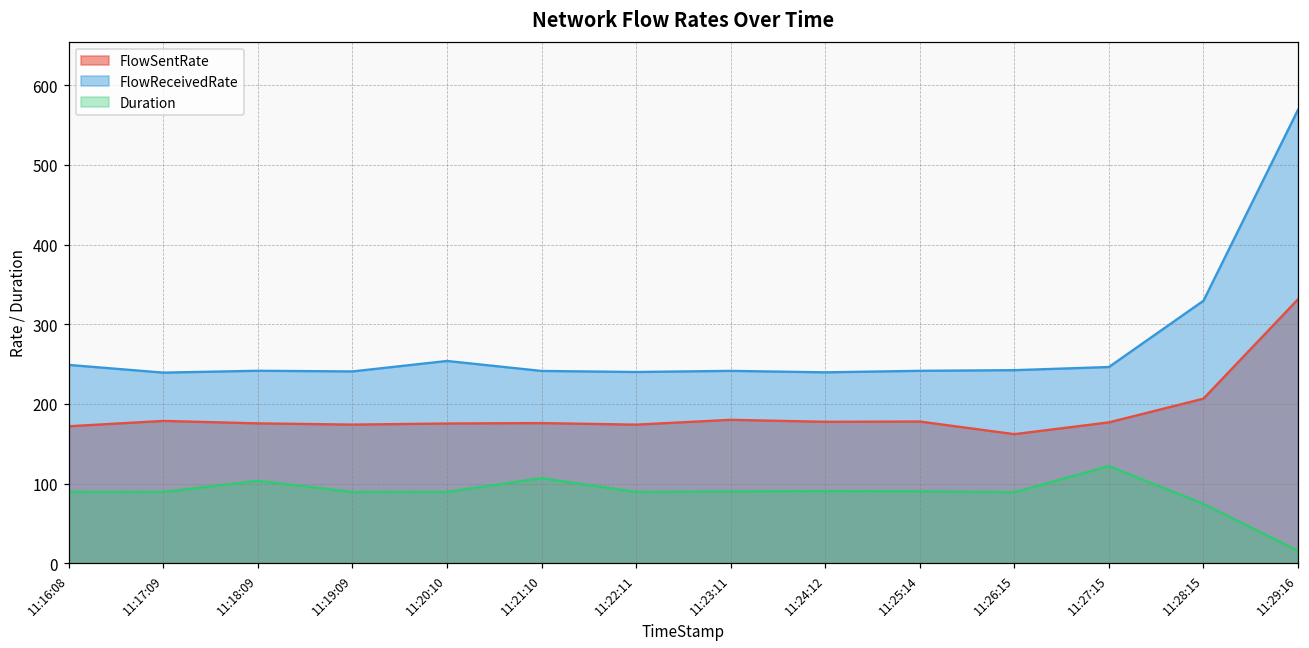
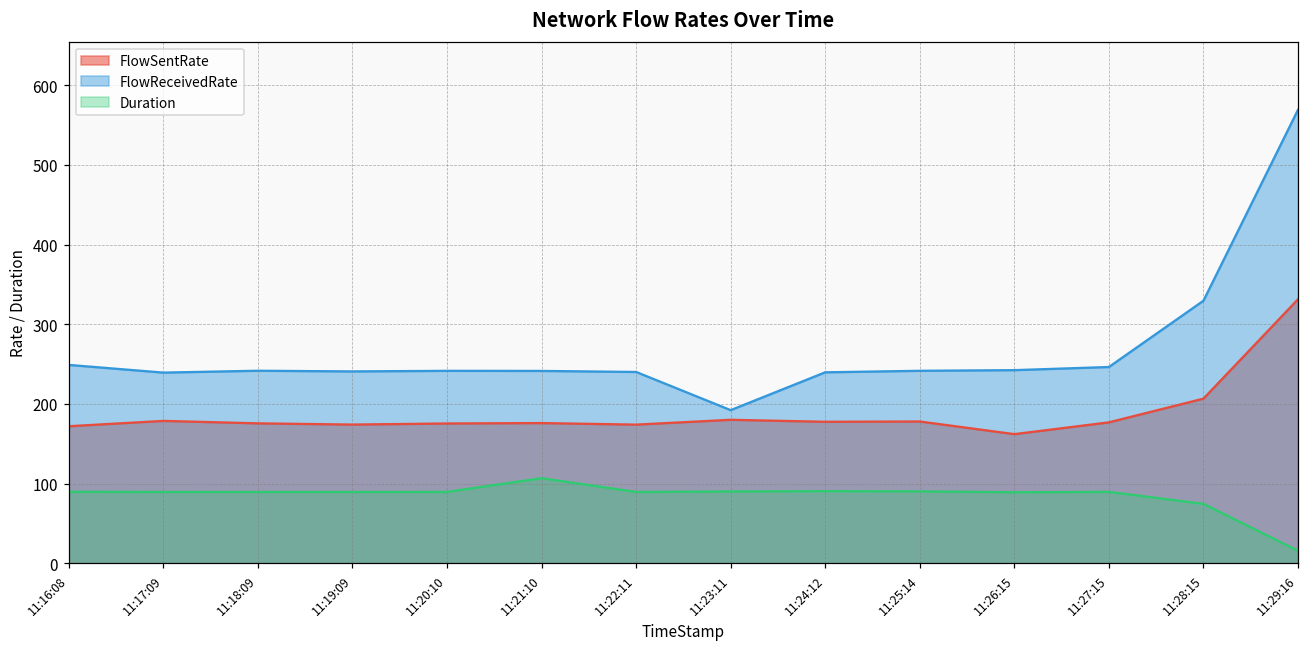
Duration, 11:18:09: 100 -> 90
FlowReceivedRate, 11:20:10: 250 -> 240
FlowReceivedRate, 11:23:11: 240 -> 190
Duration, 11:27:15: 120 -> 90
